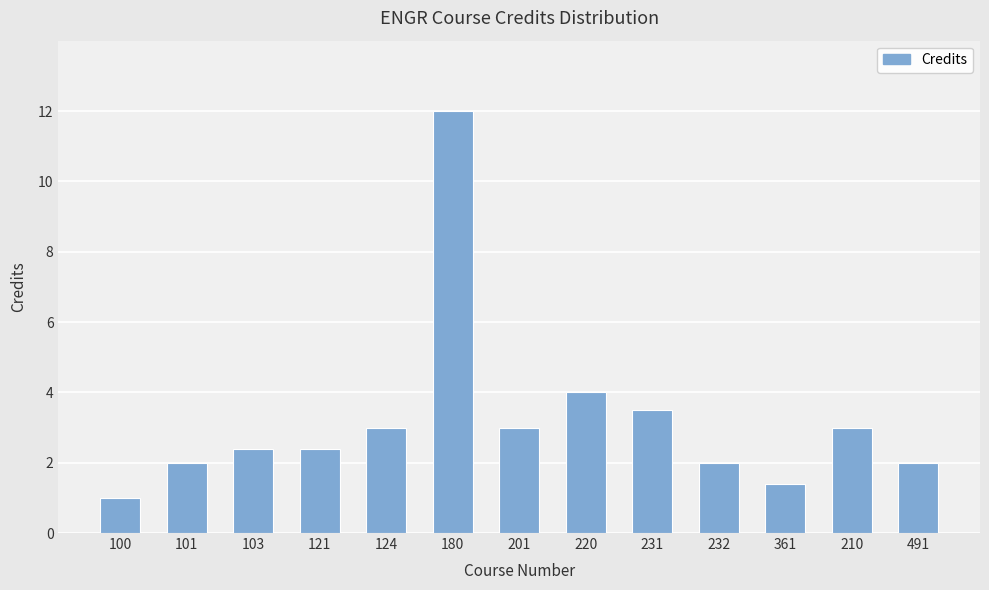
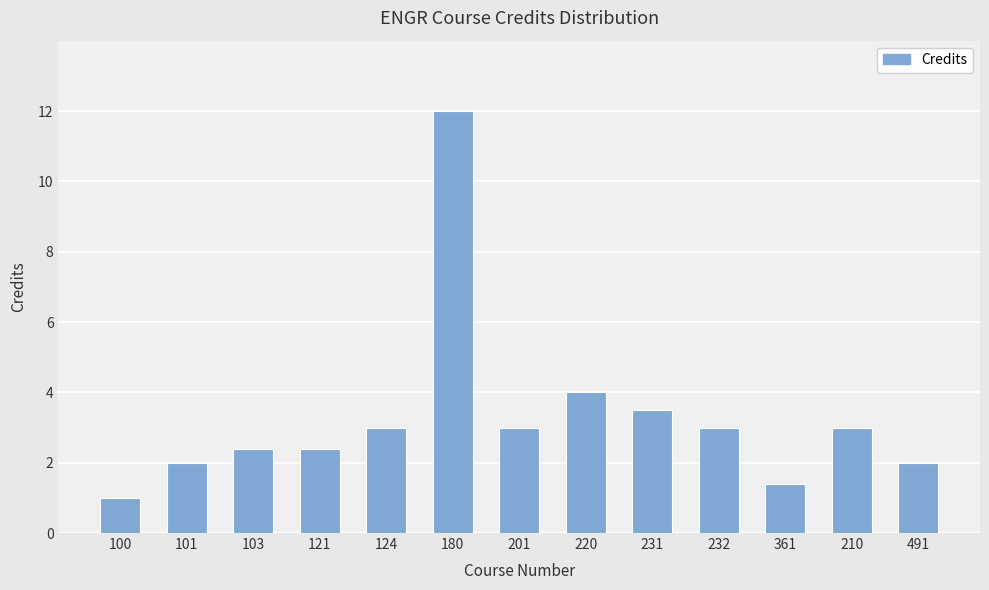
232: 2 -> 3
